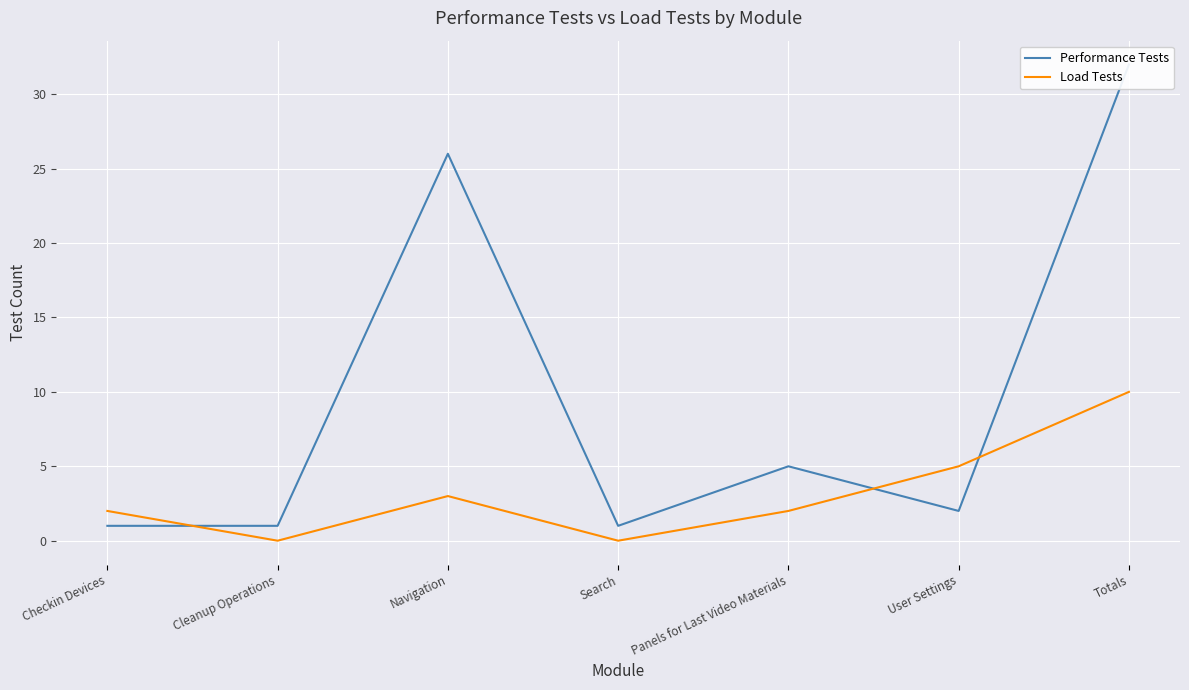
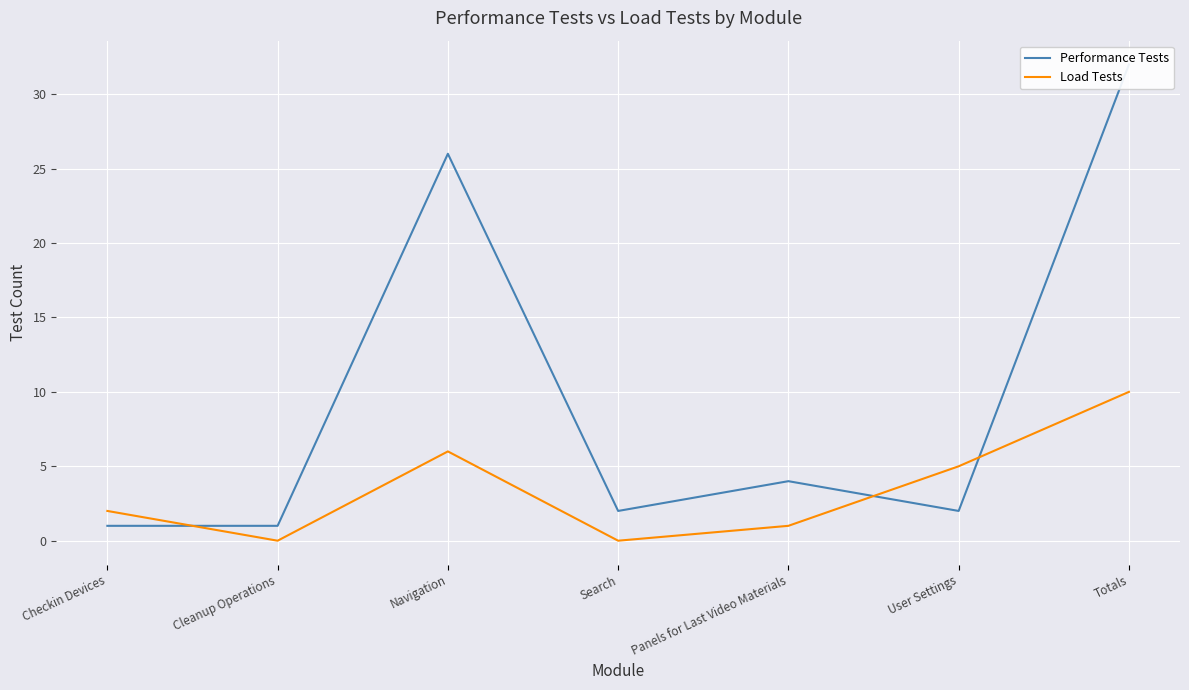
Load Tests, Navigation: 3 -> 6
Performance Tests, Search: 1 -> 2
Performance Tests, Panels for Last Video Materials: 5 -> 4
Load Tests, Panels for Last Video Materials: 2 -> 1
